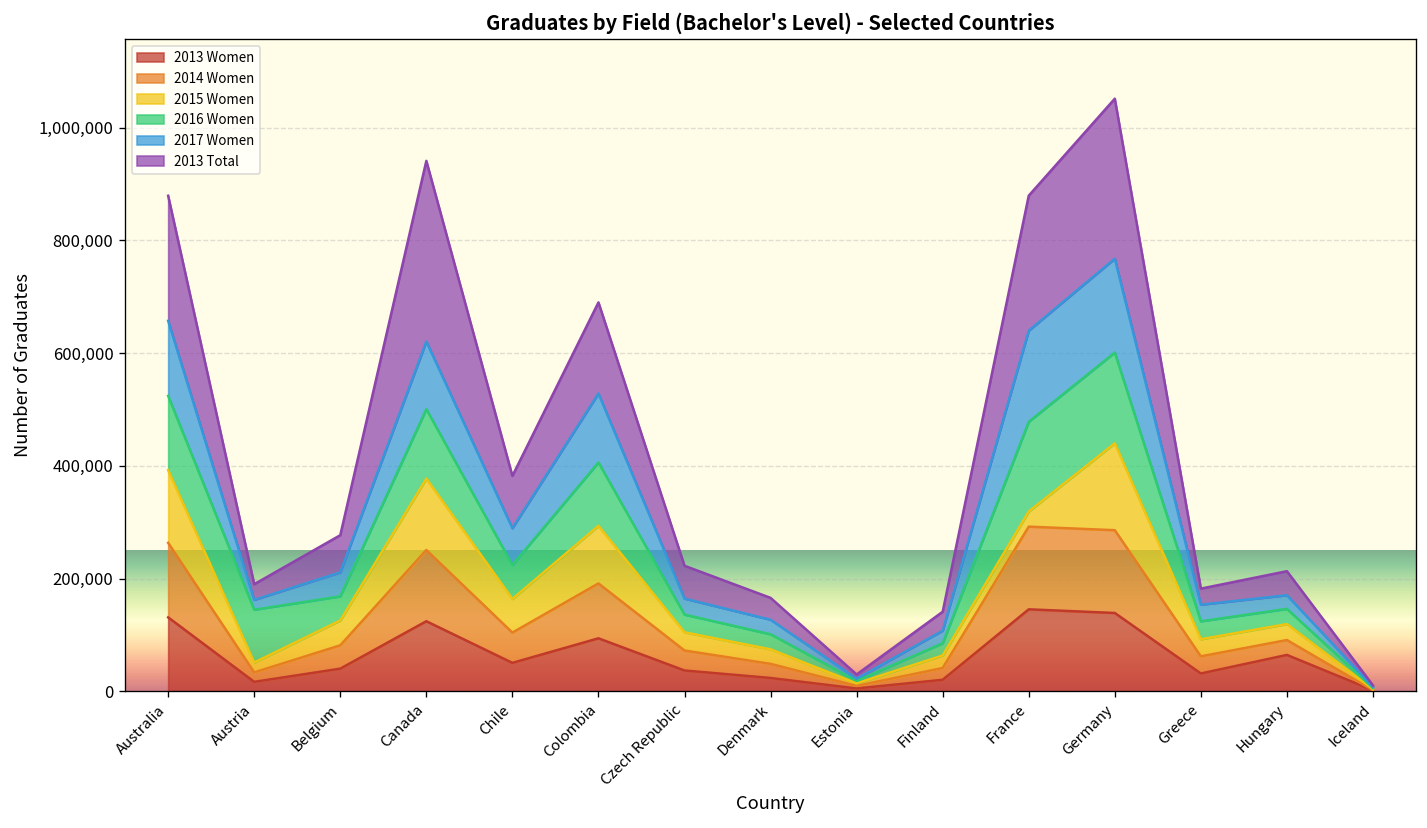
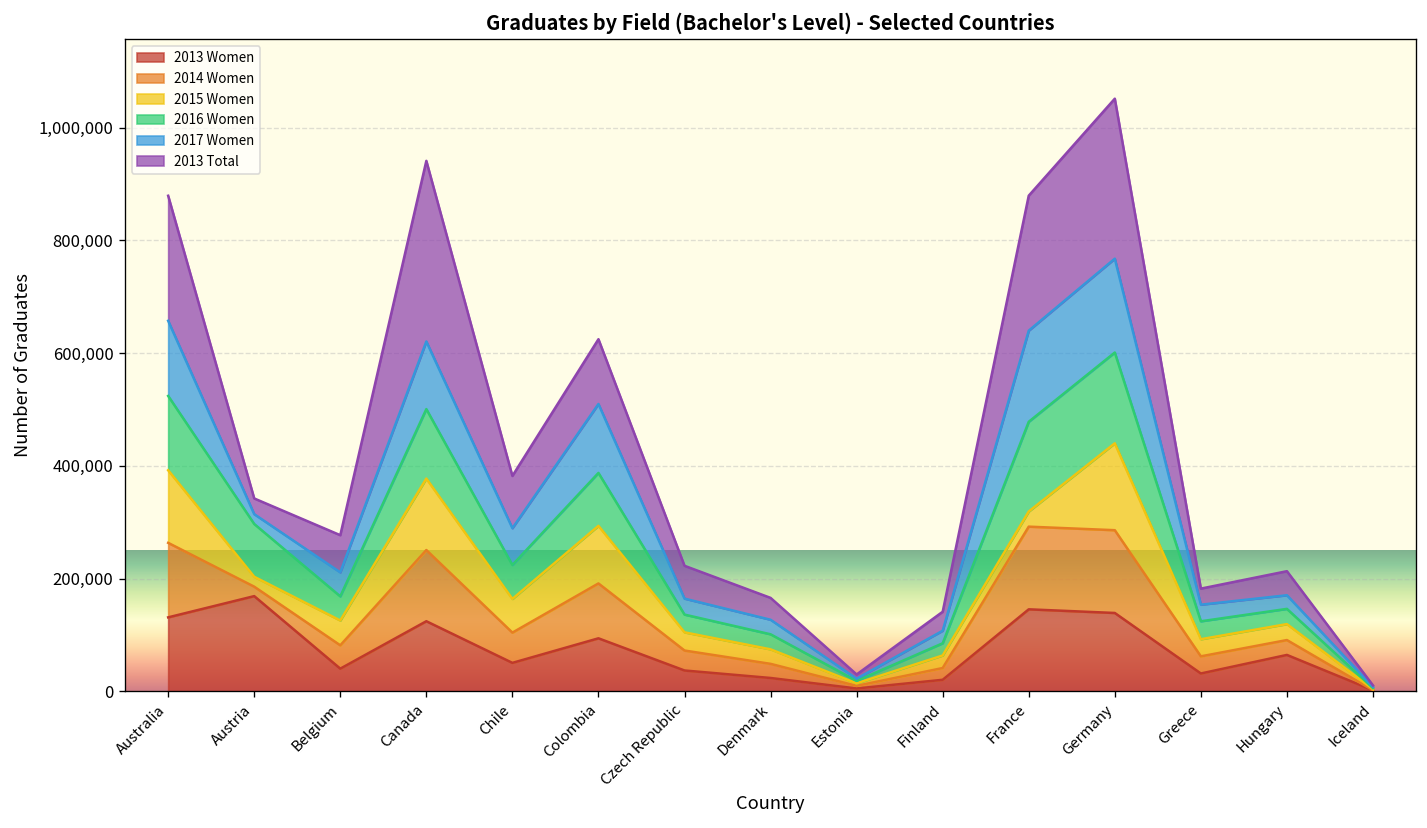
2013 Women, Austria: 20,000 -> 170,000
2016 Women, Colombia: 110,000 -> 90,000
2013 Total, Colombia: 160,000 -> 110,000
